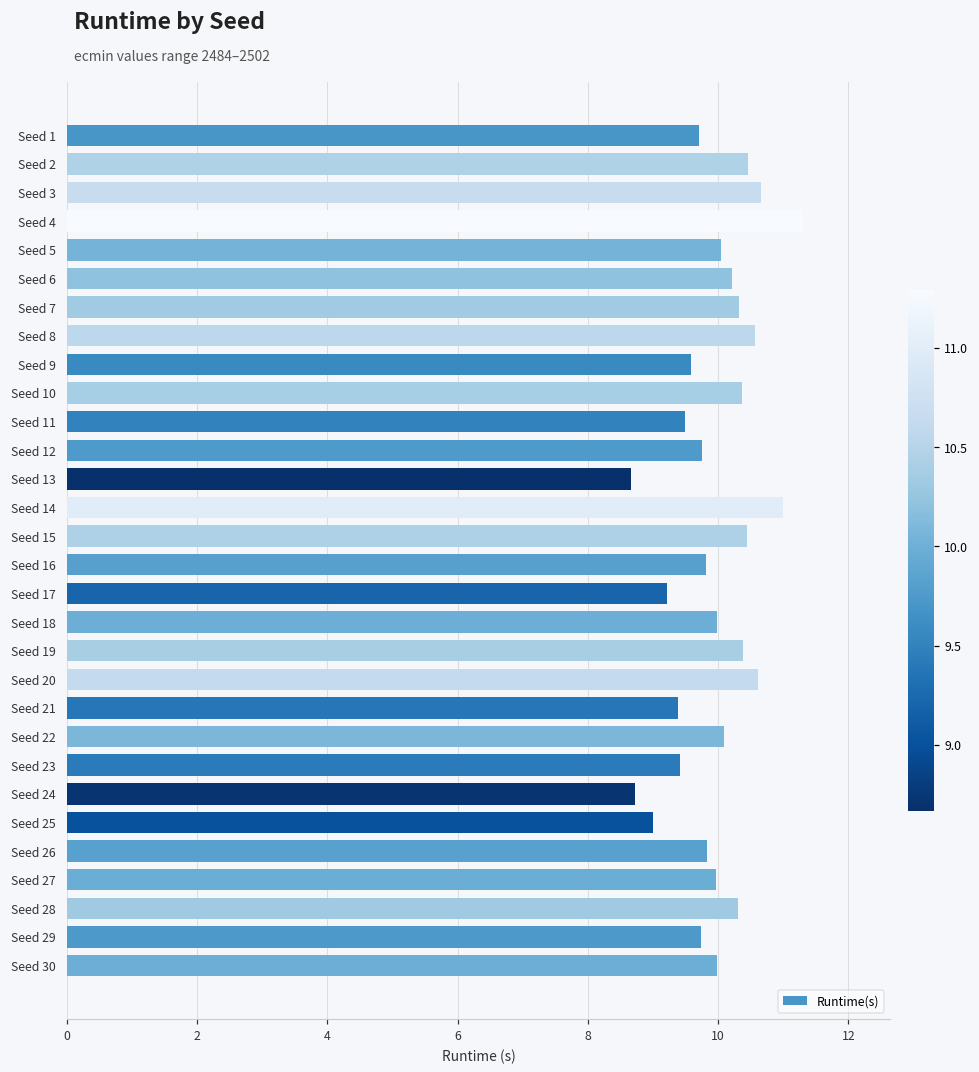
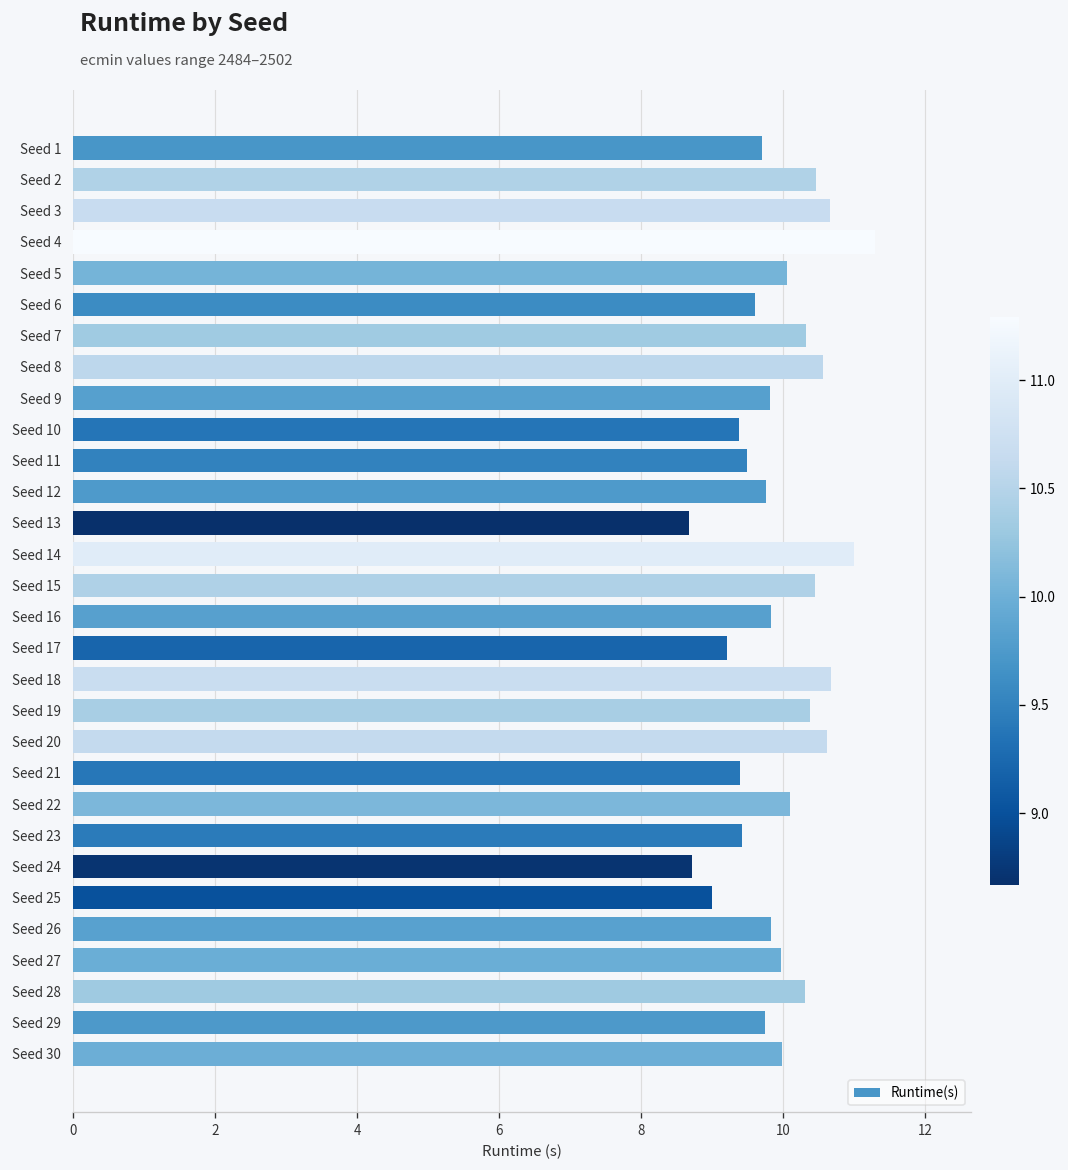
Seed 6: 10.2 -> 9.6
Seed 9: 9.6 -> 9.8
Seed 10: 10.4 -> 9.4
Seed 18: 10.0 -> 10.7
